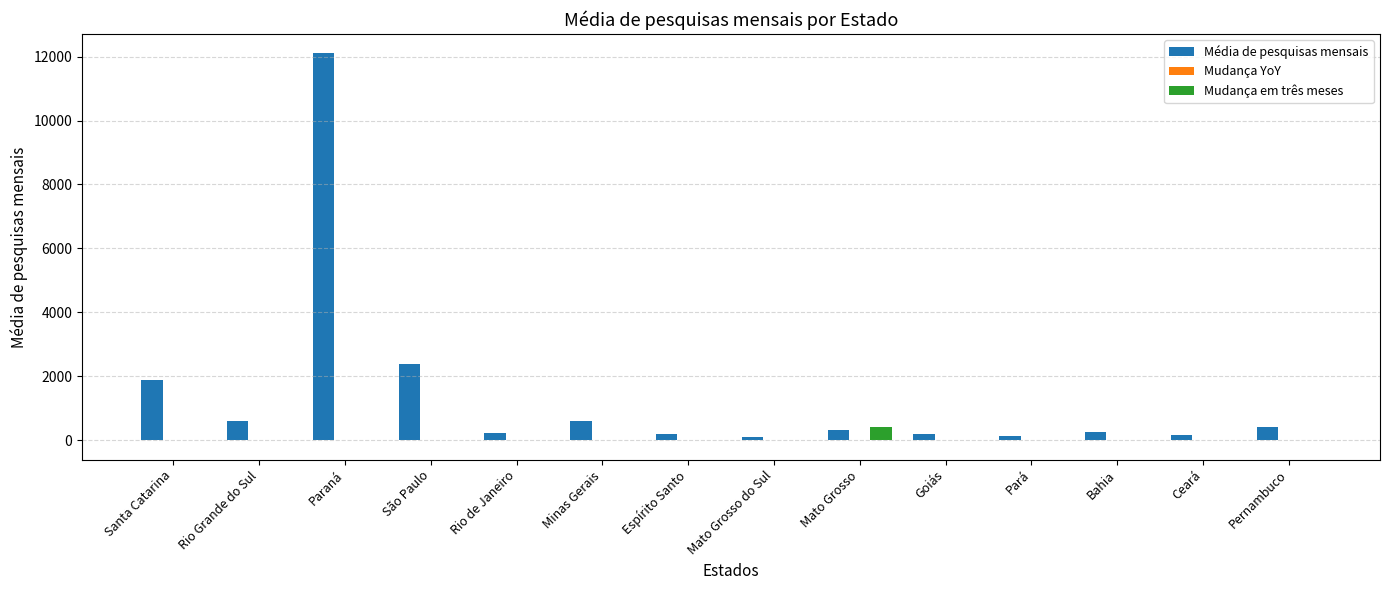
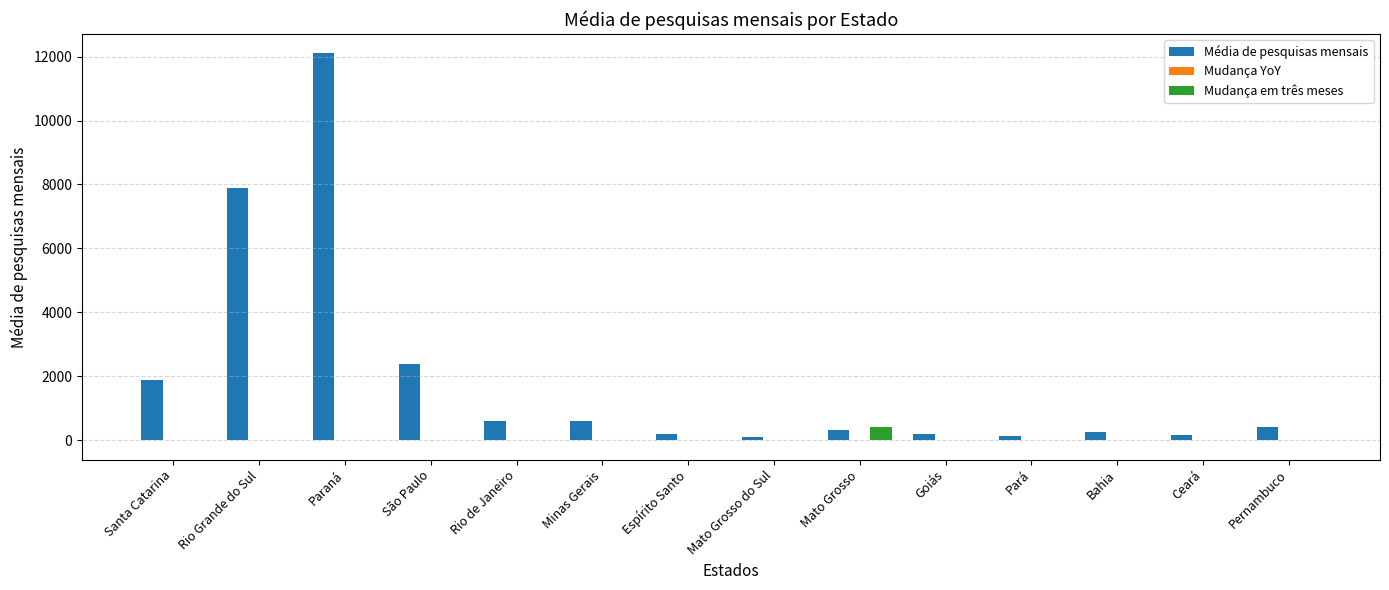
Média de pesquisas mensais, Rio Grande do Sul: 600 -> 7900
Média de pesquisas mensais, Rio de Janeiro: 200 -> 600
